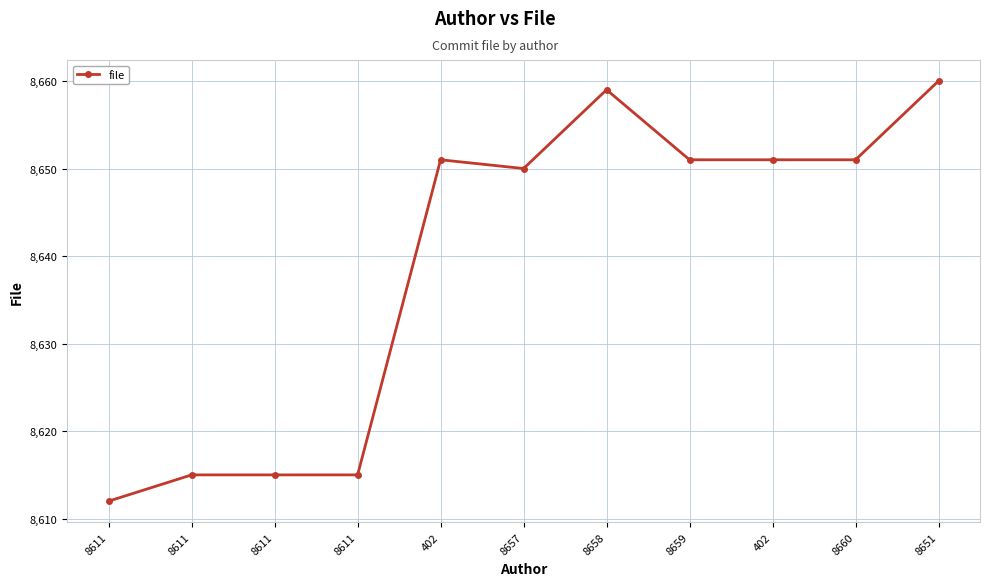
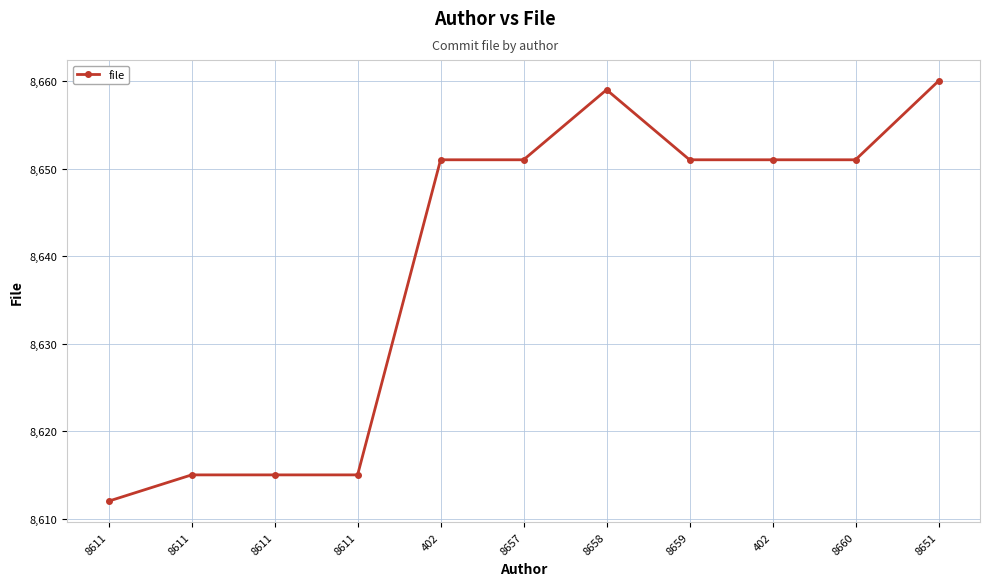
8657: 8,650 -> 8,651
